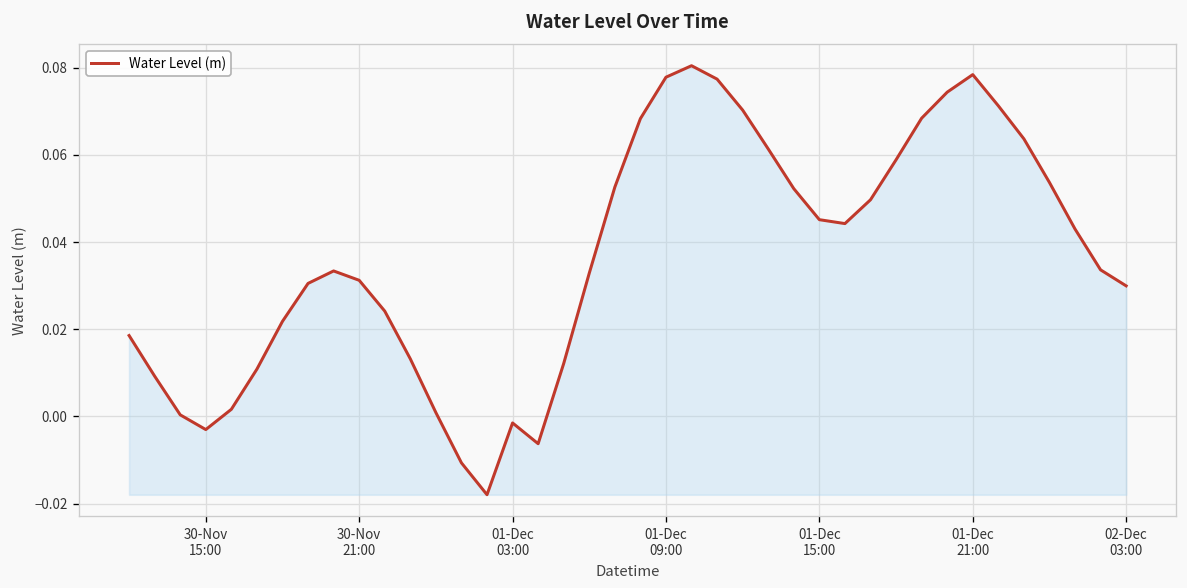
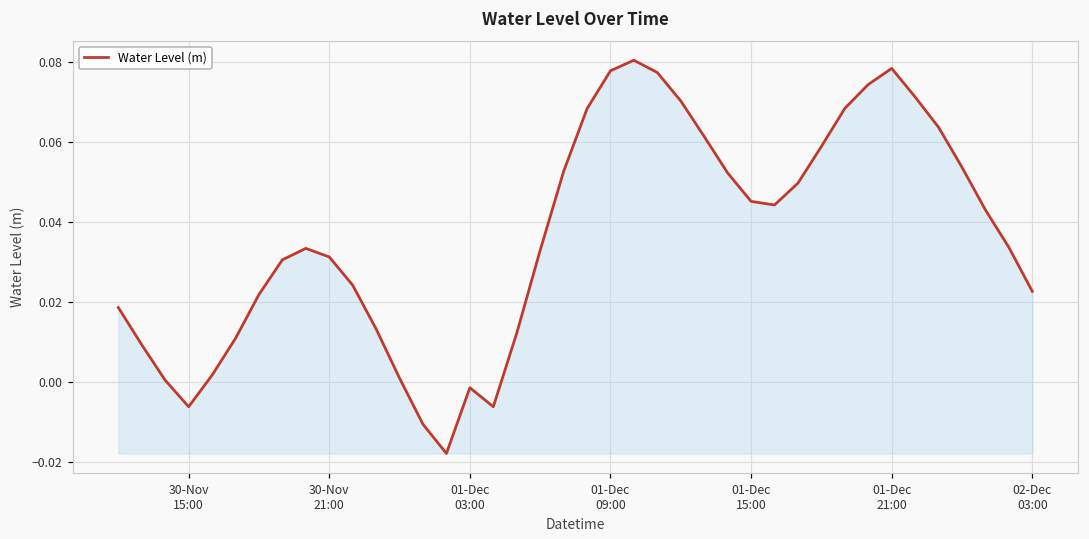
30-Nov 15:00: -0.003 -> -0.006
02-Dec 03:00: 0.030 -> 0.023
